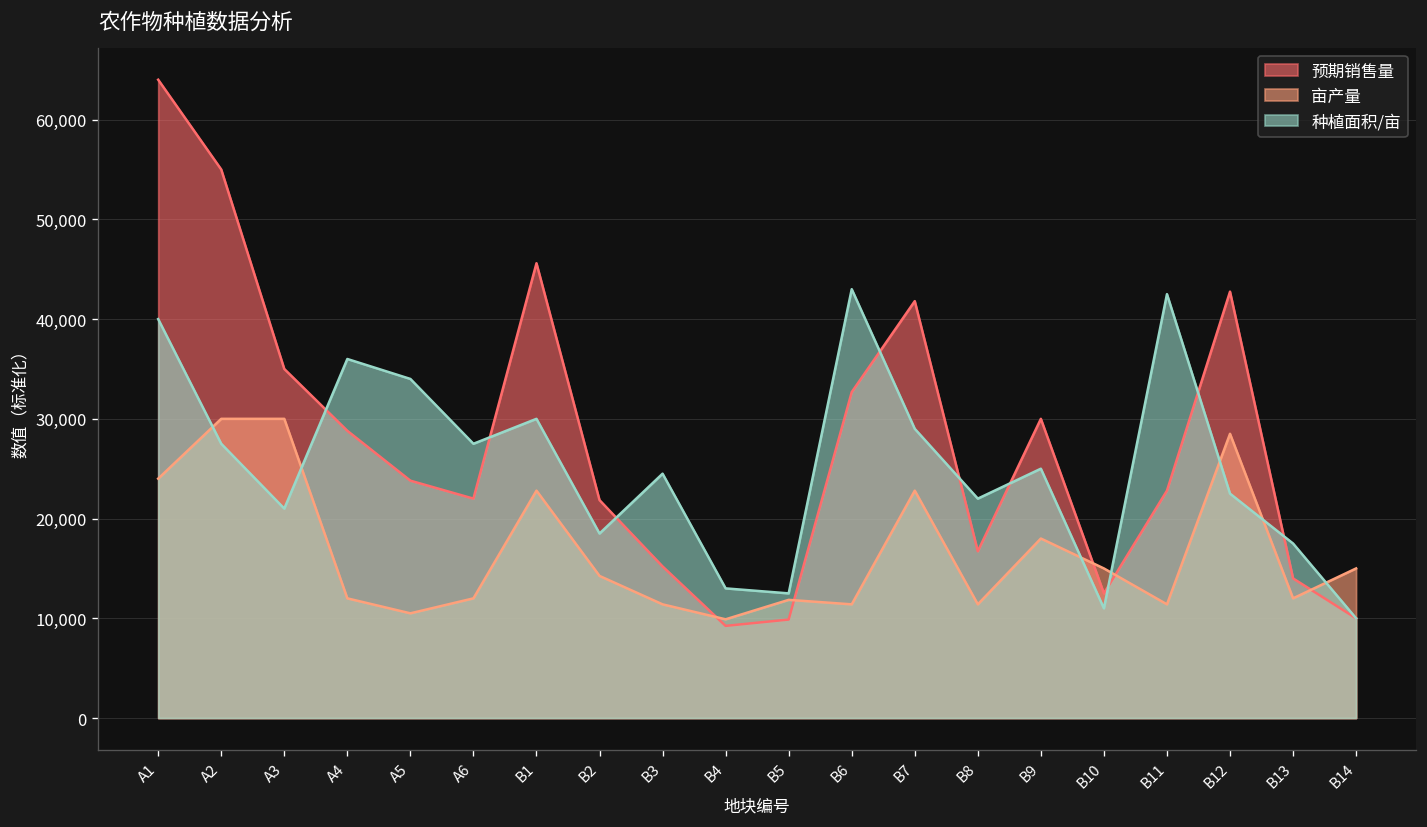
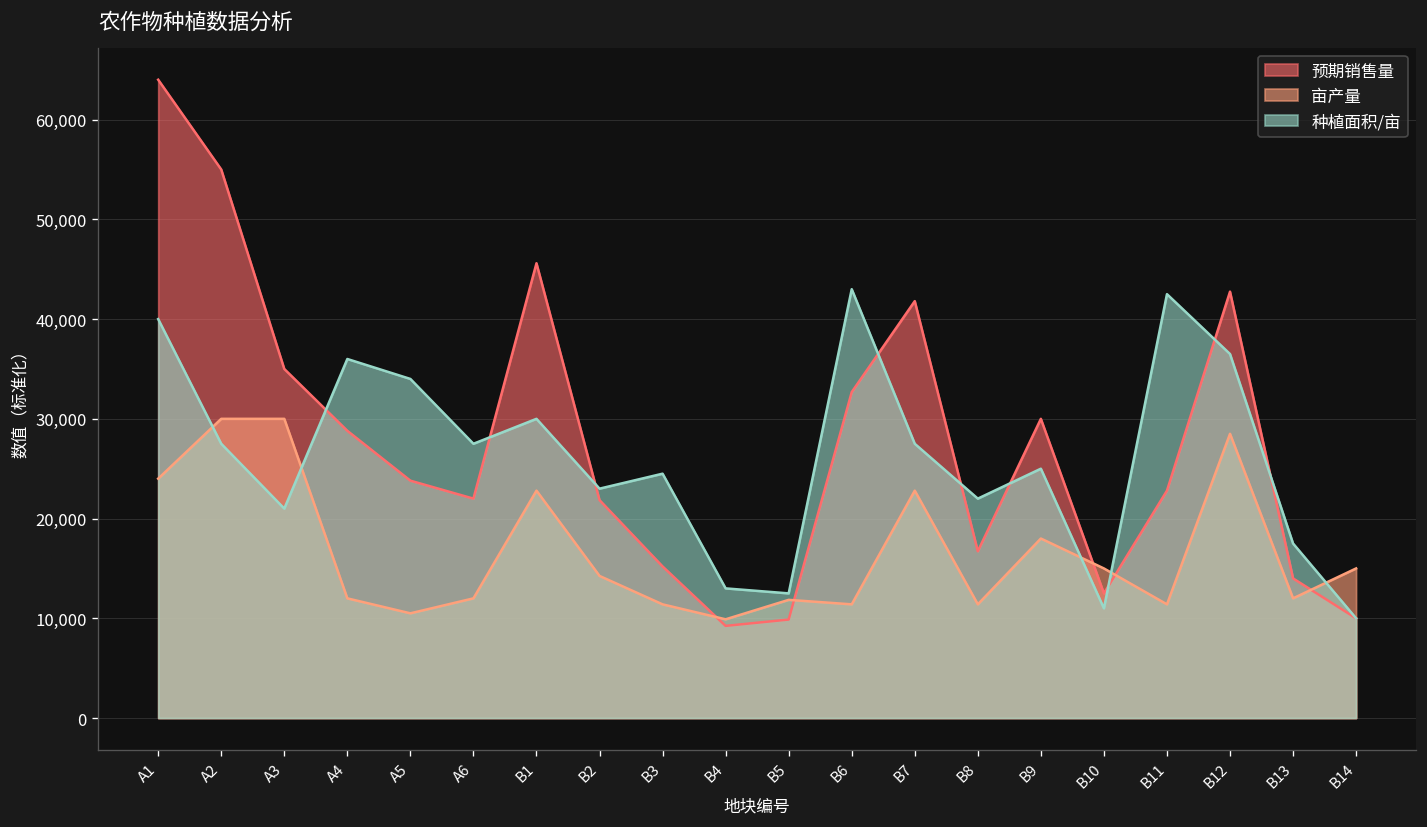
种植面积/亩, B2: 19,000 -> 23,000
种植面积/亩, B7: 29,000 -> 28,000
种植面积/亩, B12: 23,000 -> 37,000
